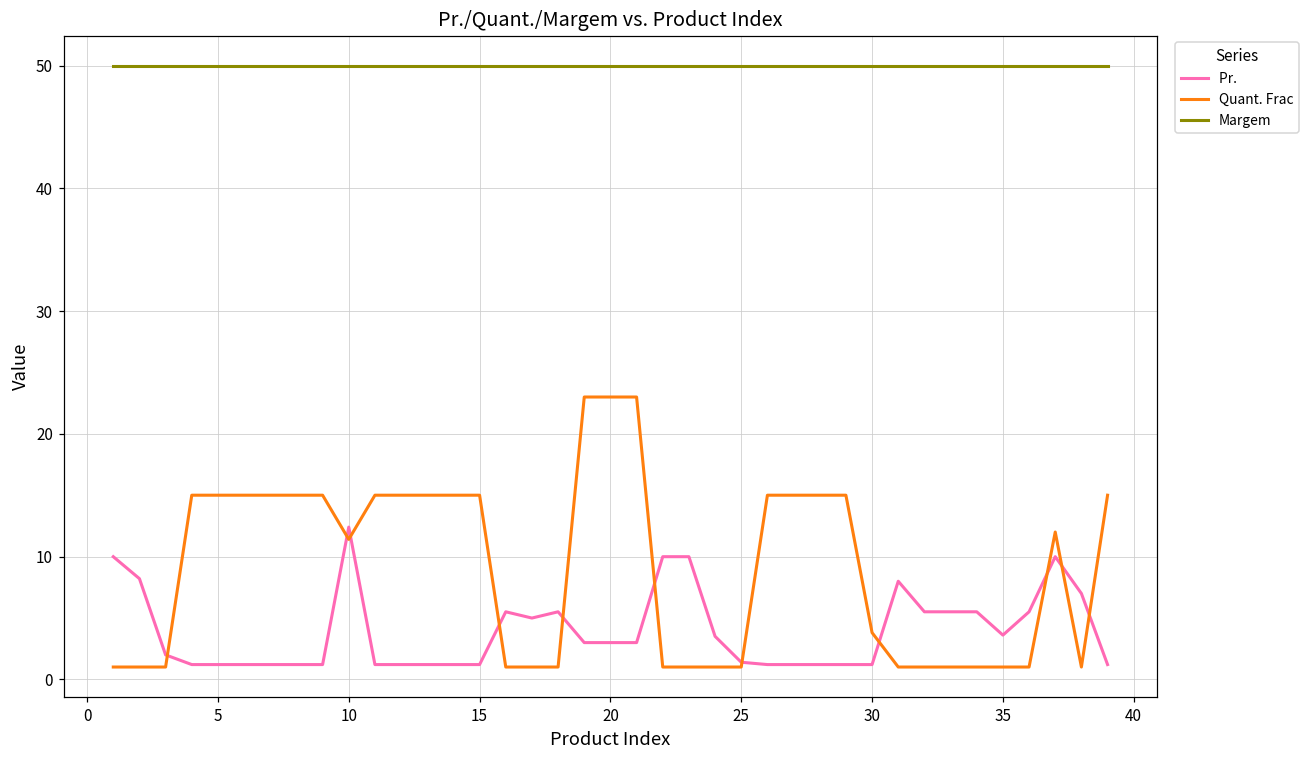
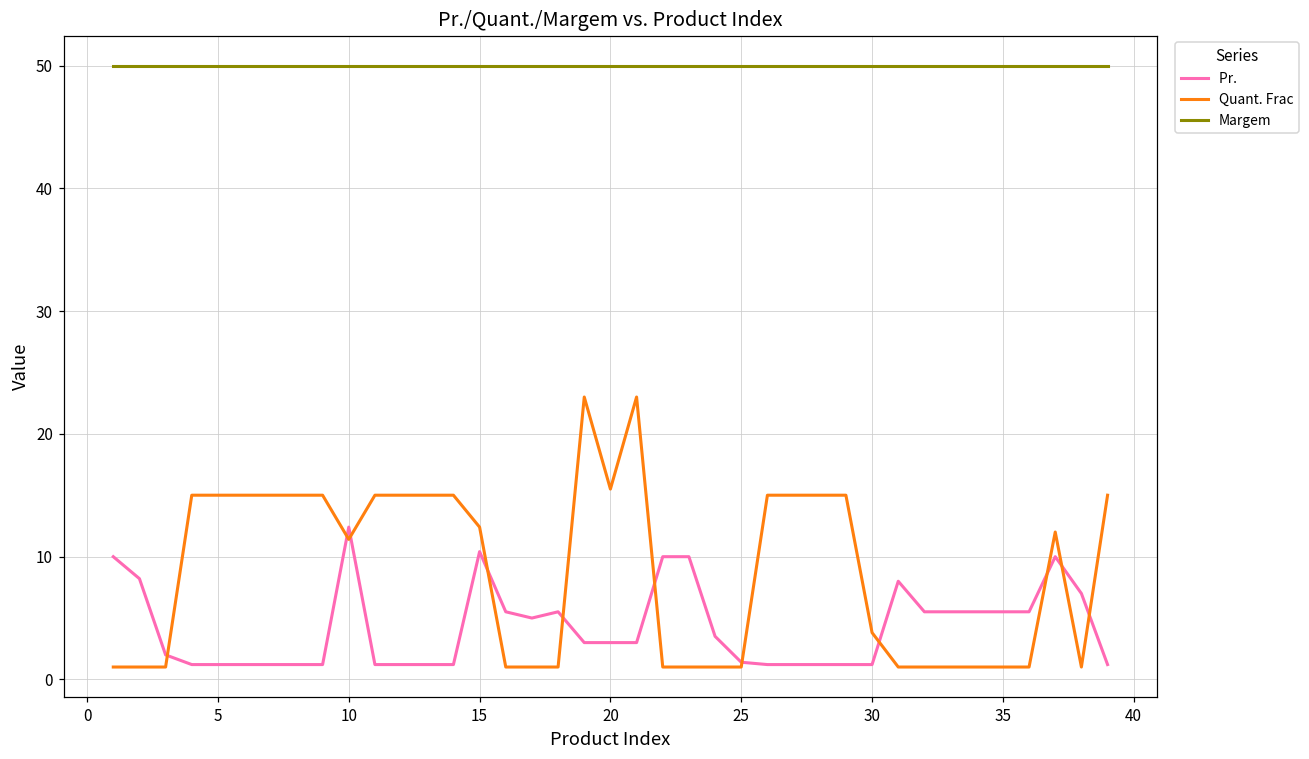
Pr., 15: 1.2 -> 10.4
Quant. Frac, 15: 15.0 -> 12.4
Quant. Frac, 20: 23.0 -> 15.5
Pr., 35: 3.6 -> 5.5
